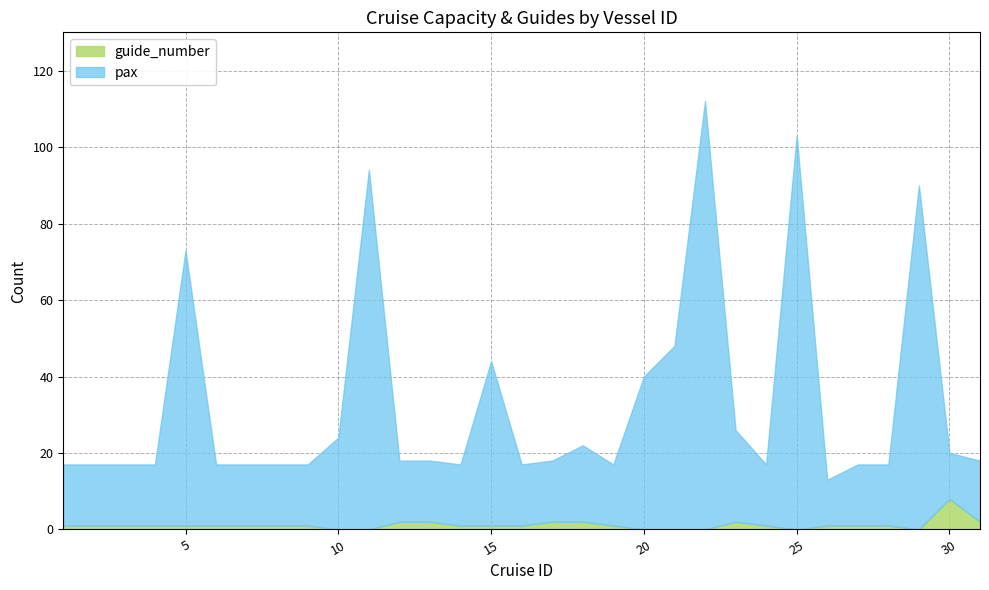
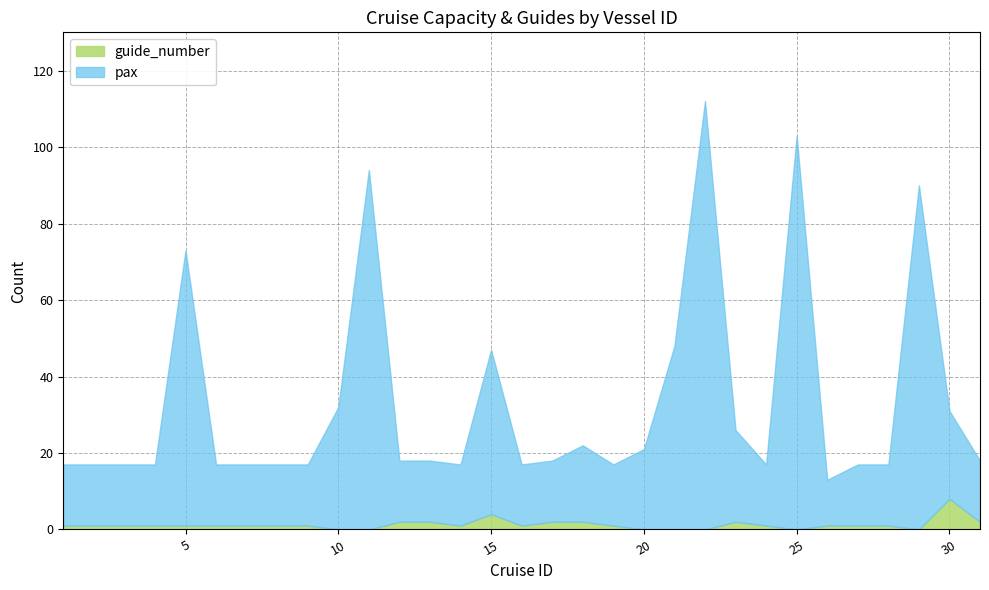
pax, 10: 24 -> 32
guide_number, 15: 1 -> 4
pax, 20: 40 -> 21
pax, 30: 12 -> 23
